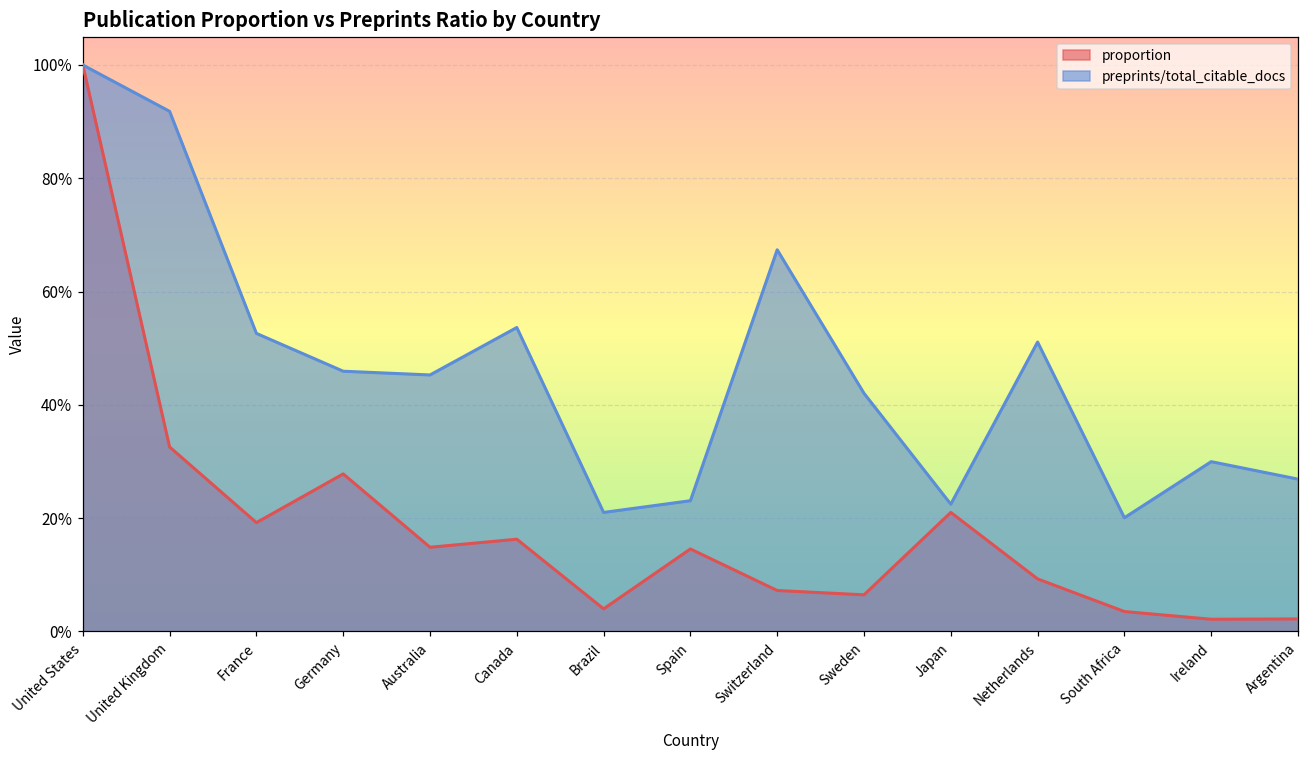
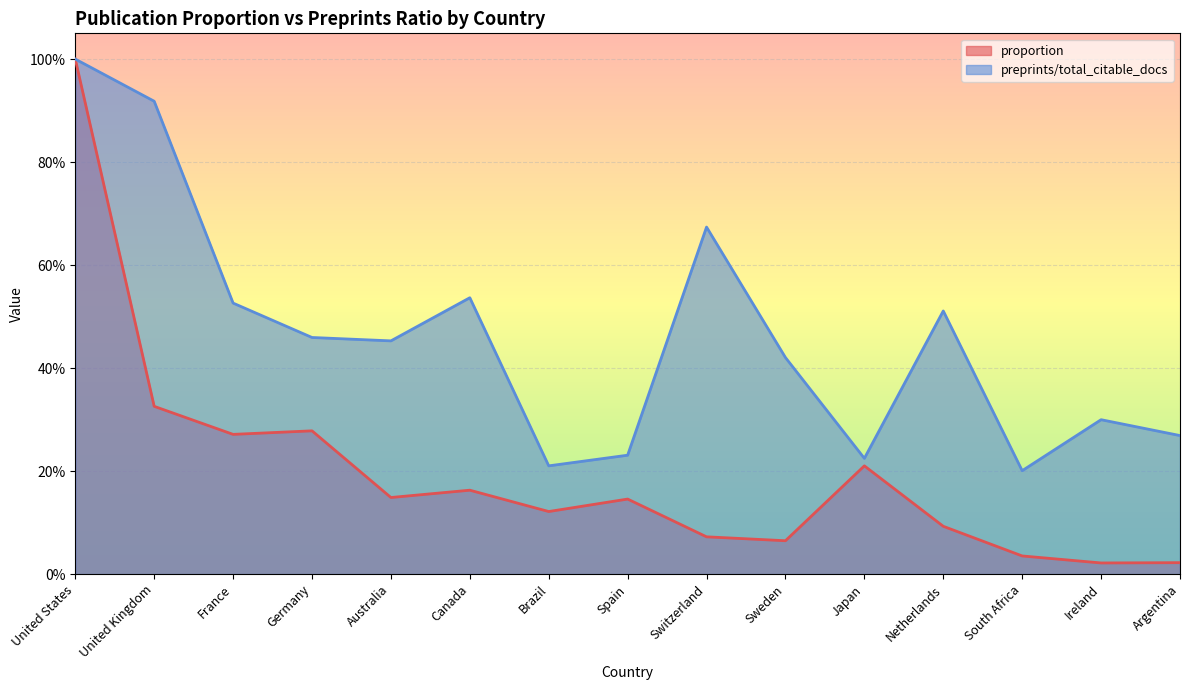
proportion, France: 19% -> 27%
proportion, Brazil: 4% -> 12%
